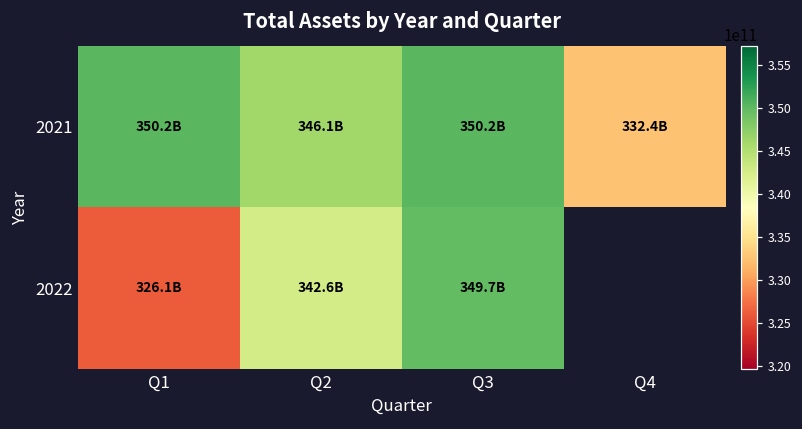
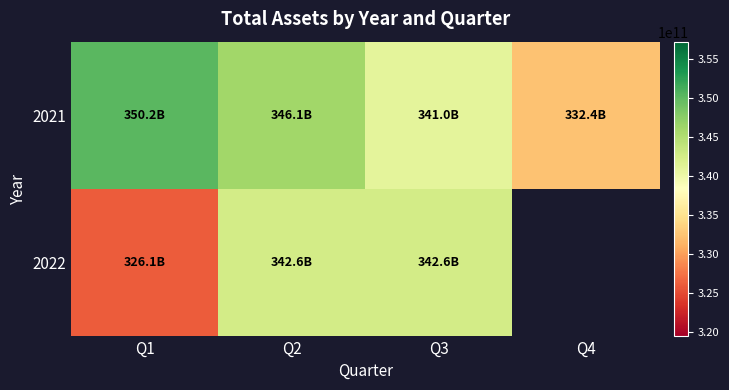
2021, Q3: 350.2B -> 341.0B
2022, Q3: 349.7B -> 342.6B
